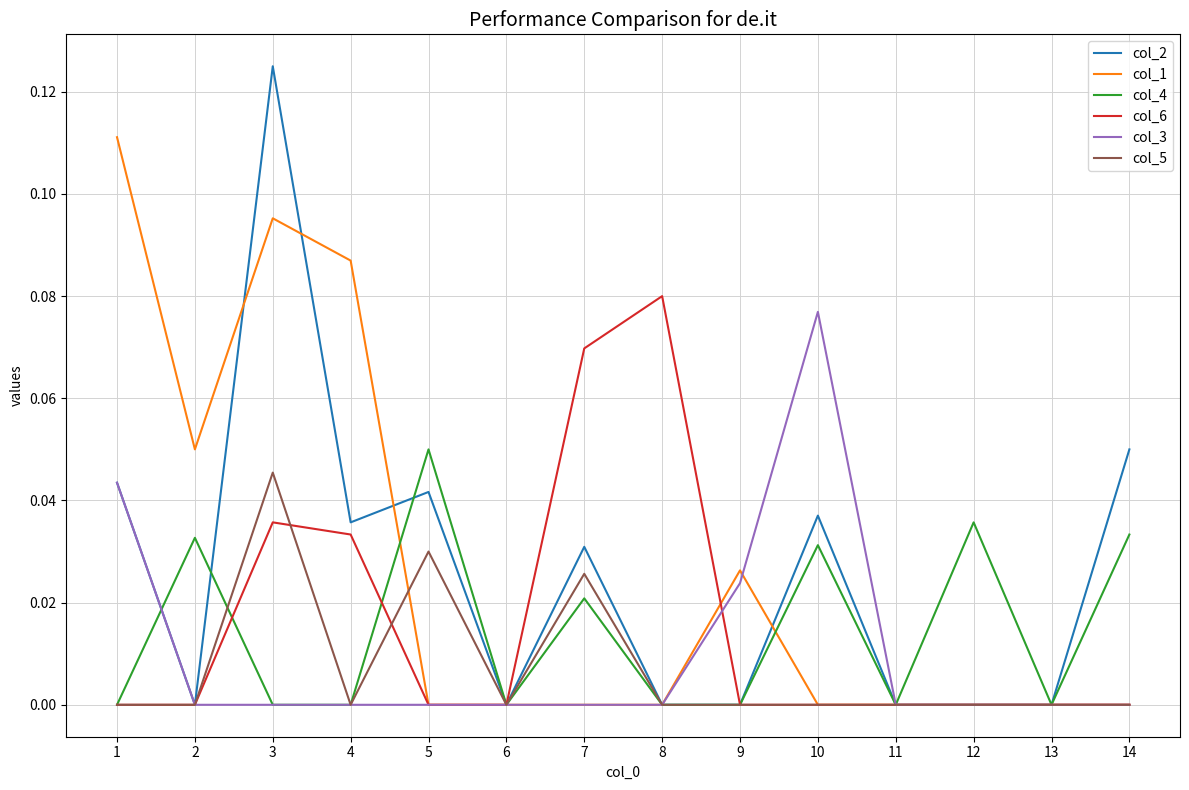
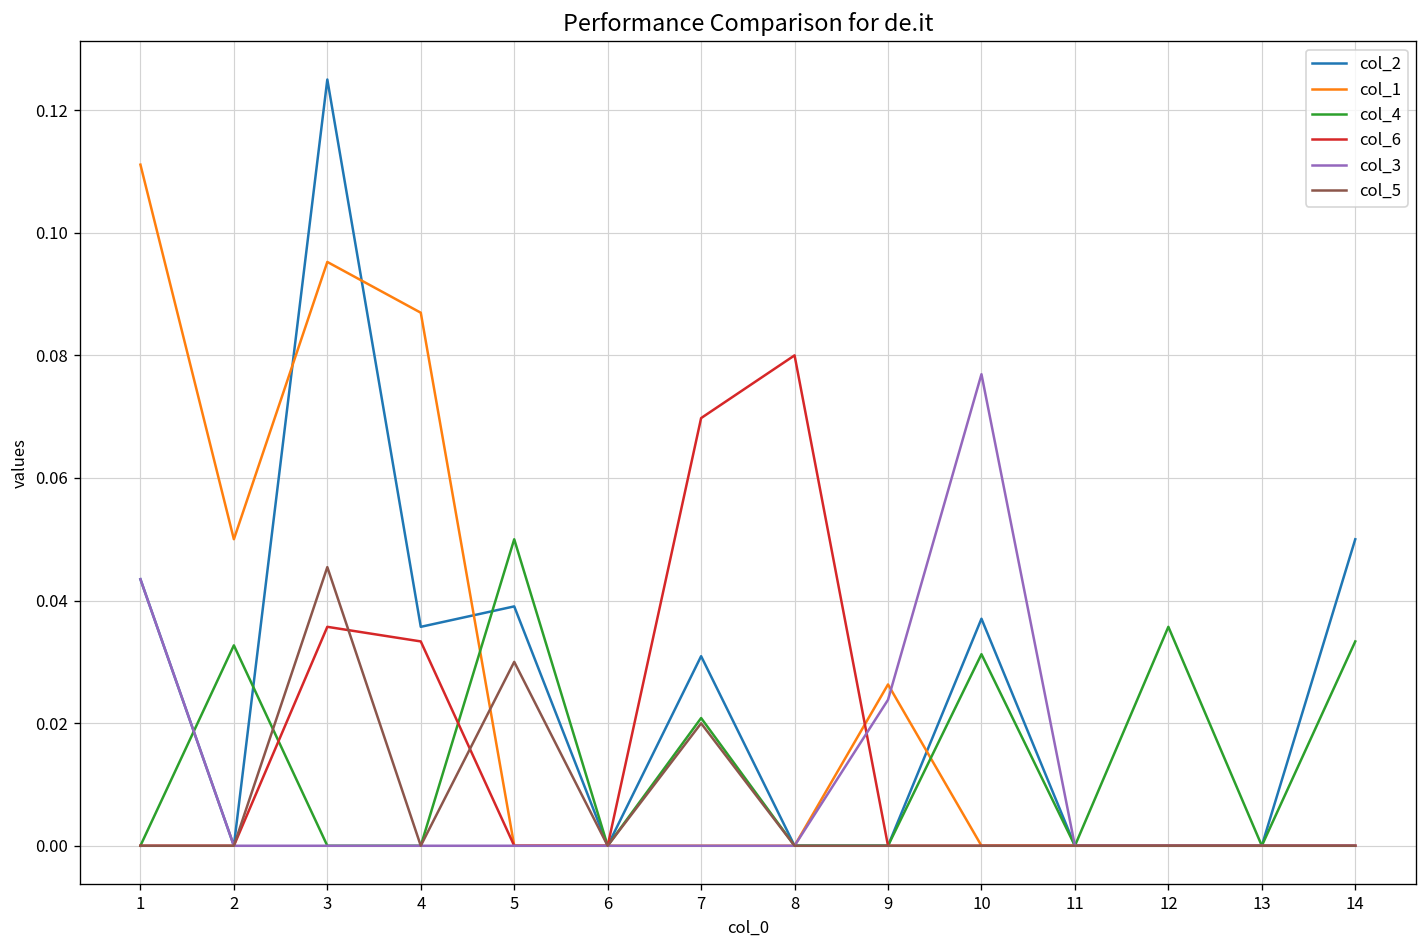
col_2, 5: 0.042 -> 0.039
col_5, 7: 0.026 -> 0.020
